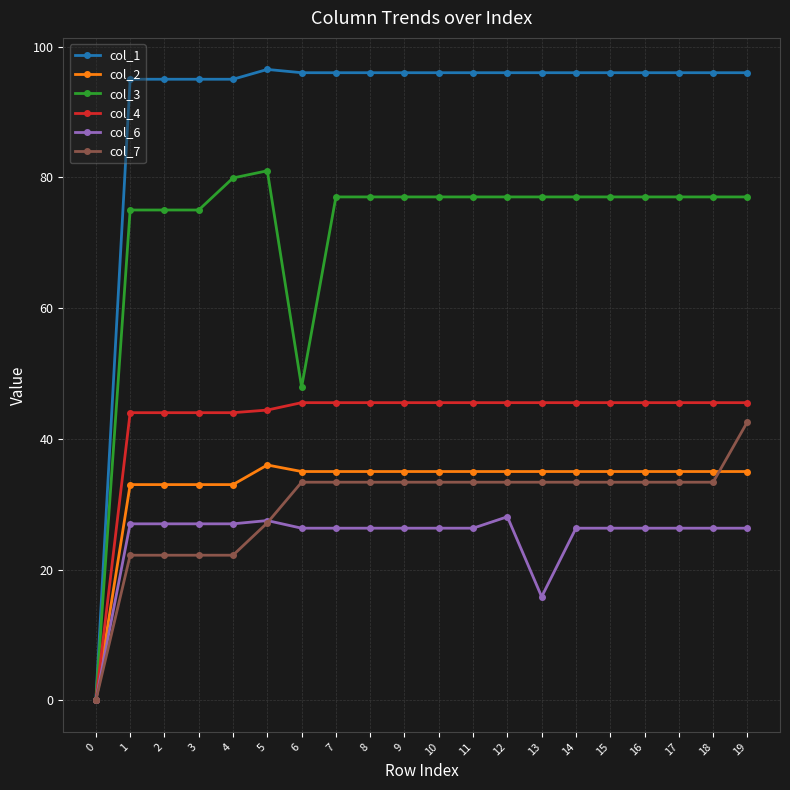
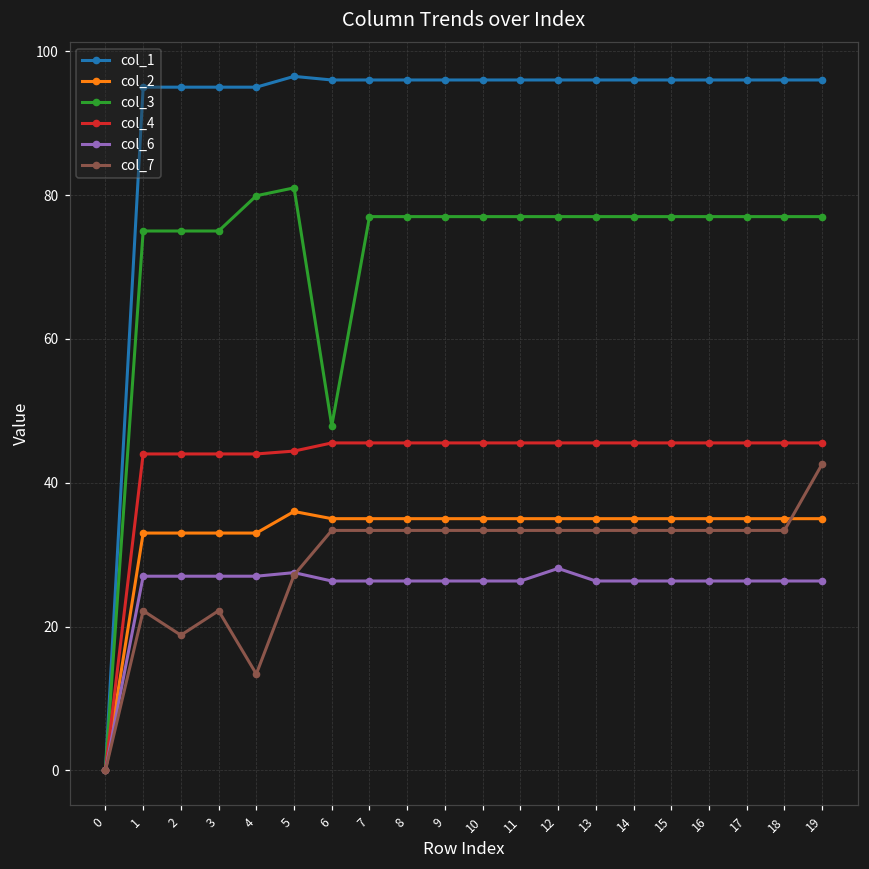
col_7, 2: 22 -> 19
col_7, 4: 22 -> 13
col_6, 13: 16 -> 26
